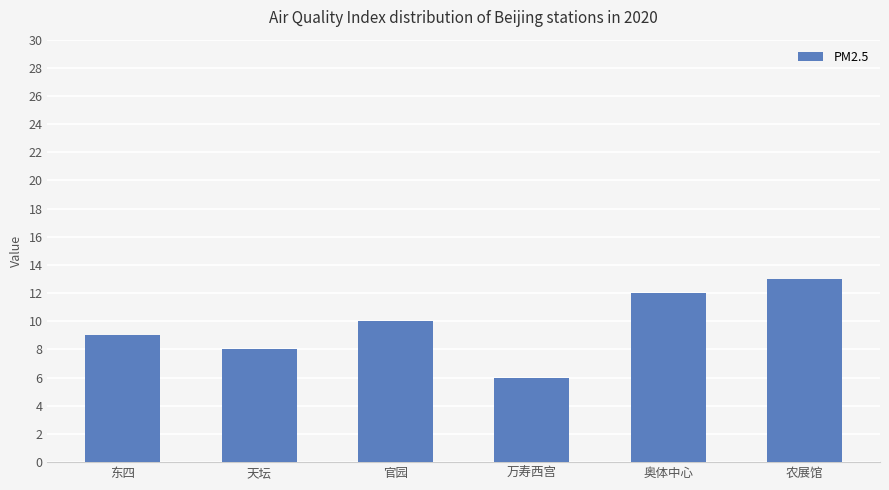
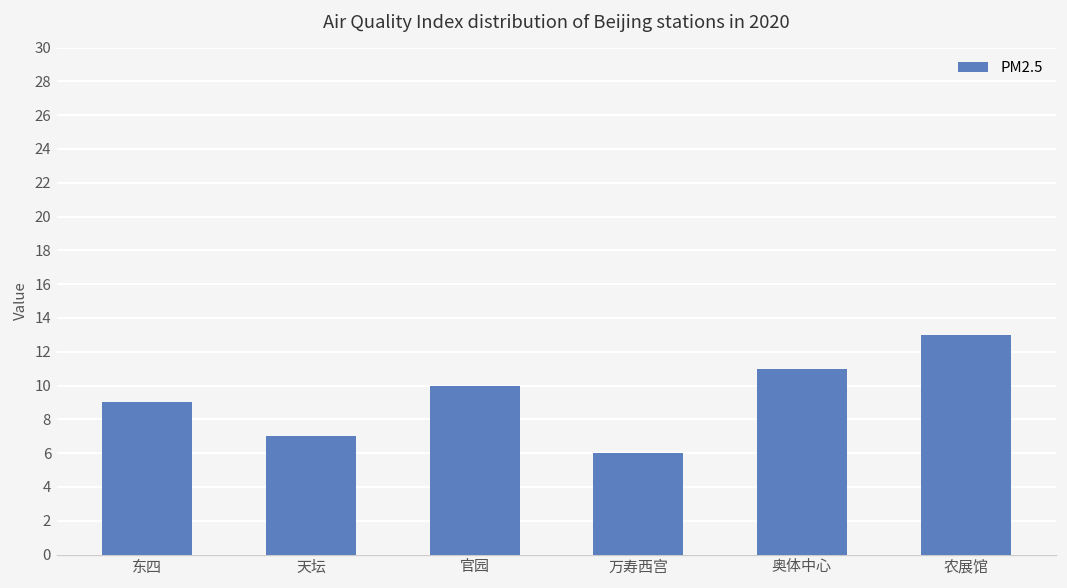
天坛: 8 -> 7
奥体中心: 12 -> 11
